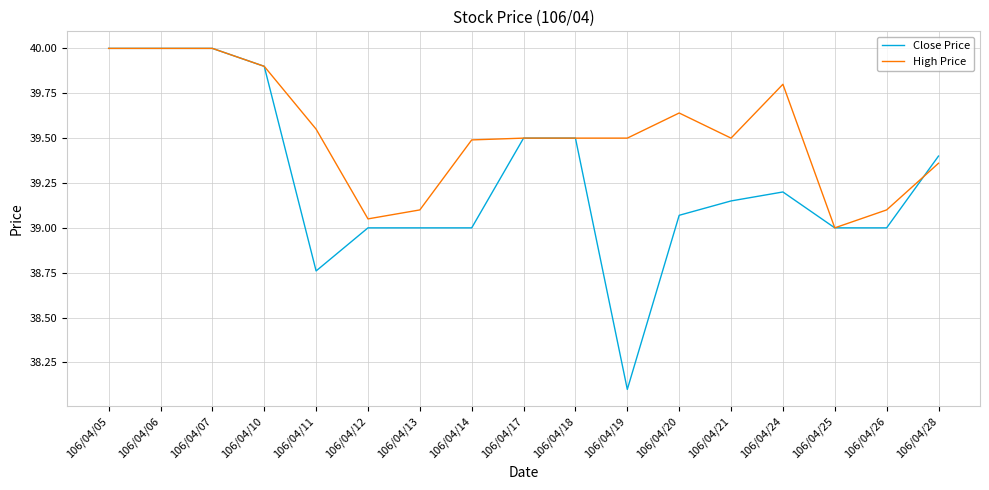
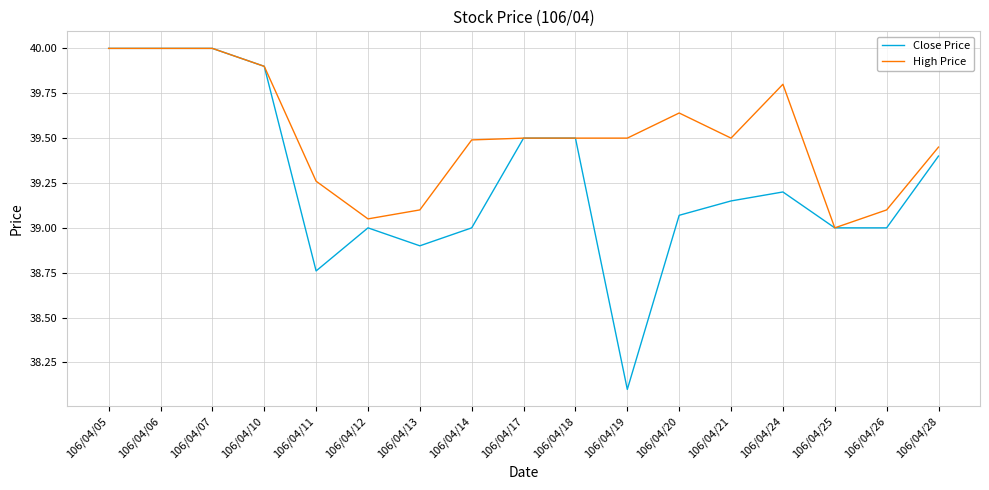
High Price, 106/04/11: 39.55 -> 39.26
Close Price, 106/04/13: 39.0 -> 38.9
High Price, 106/04/28: 39.36 -> 39.45
